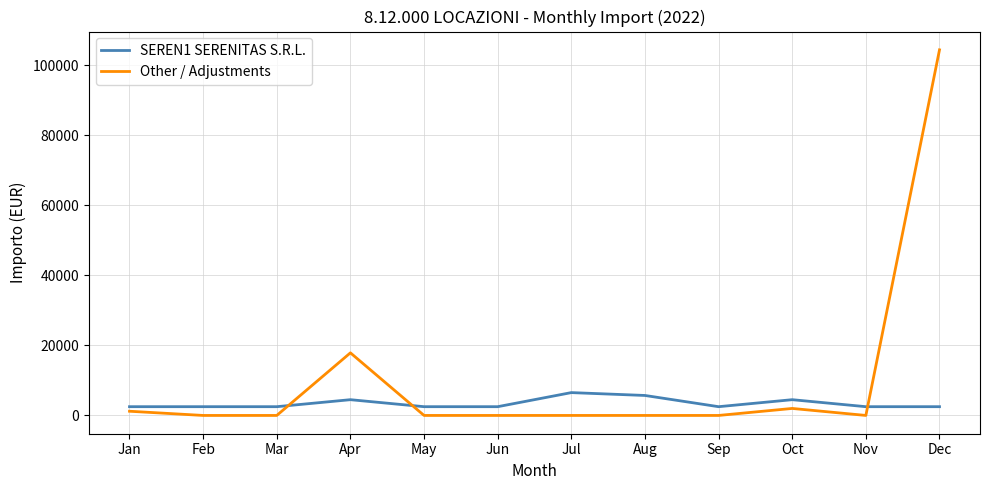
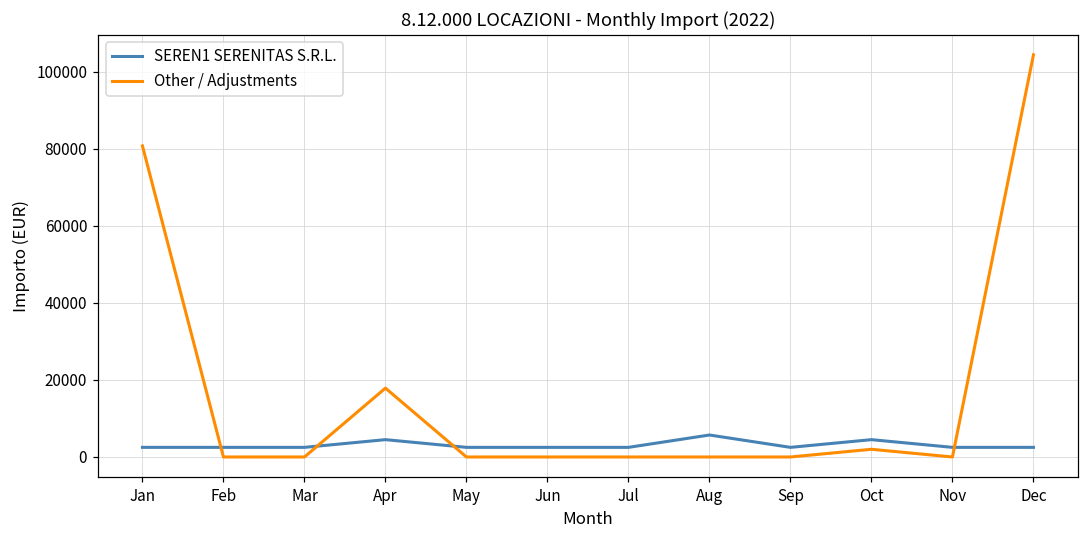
Other / Adjustments, Jan: 1000 -> 81000
SEREN1 SERENITAS S.R.L., Jul: 7000 -> 3000
